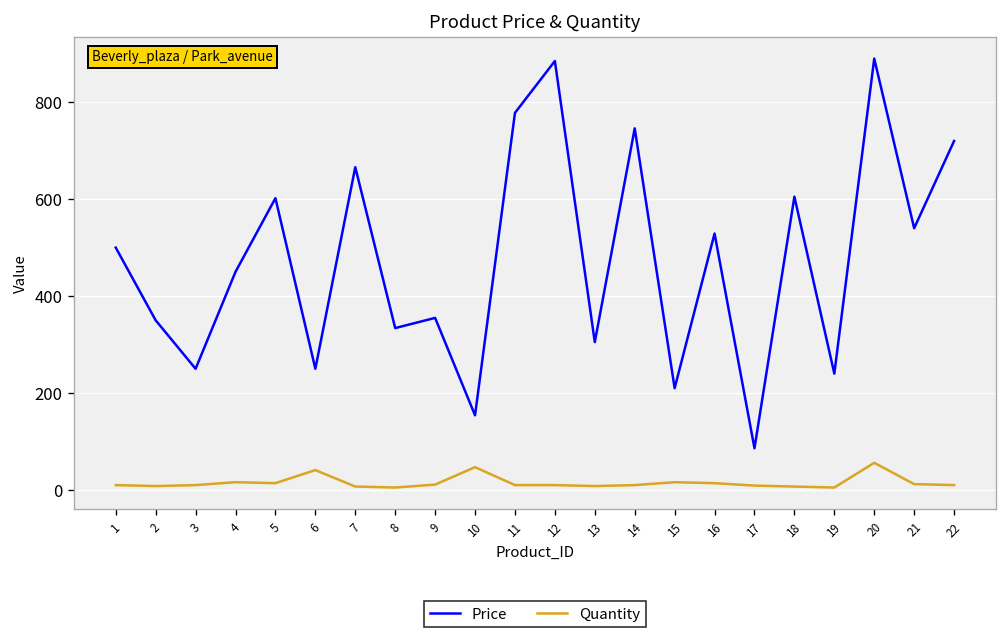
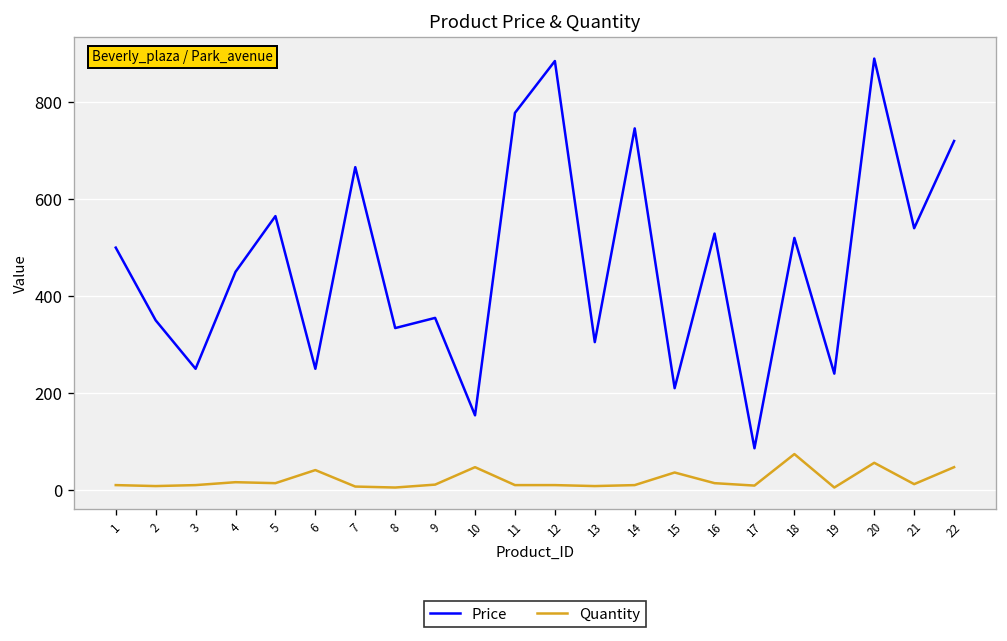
Price, 5: 600 -> 570
Quantity, 15: 20 -> 40
Price, 18: 610 -> 520
Quantity, 18: 10 -> 70
Quantity, 22: 10 -> 50
